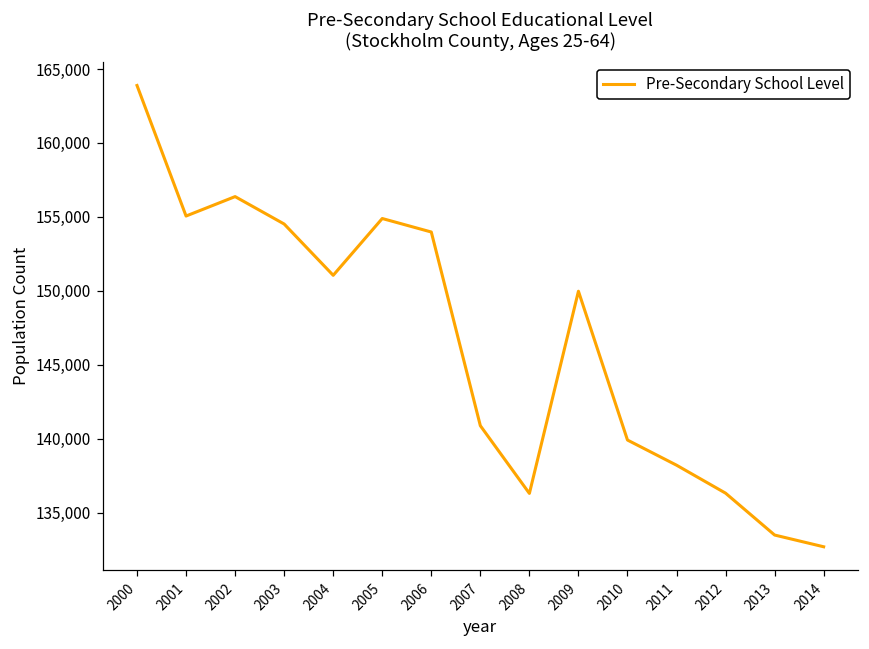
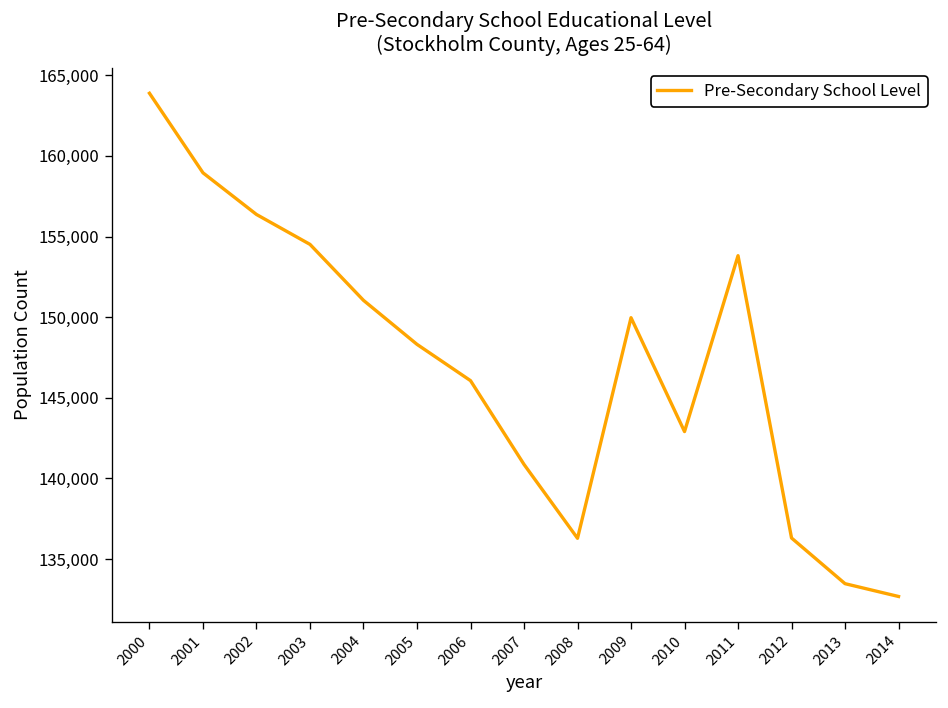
2001: 155,100 -> 159,000
2005: 154,900 -> 148,300
2006: 154,000 -> 146,100
2010: 139,900 -> 142,900
2011: 138,200 -> 153,800
